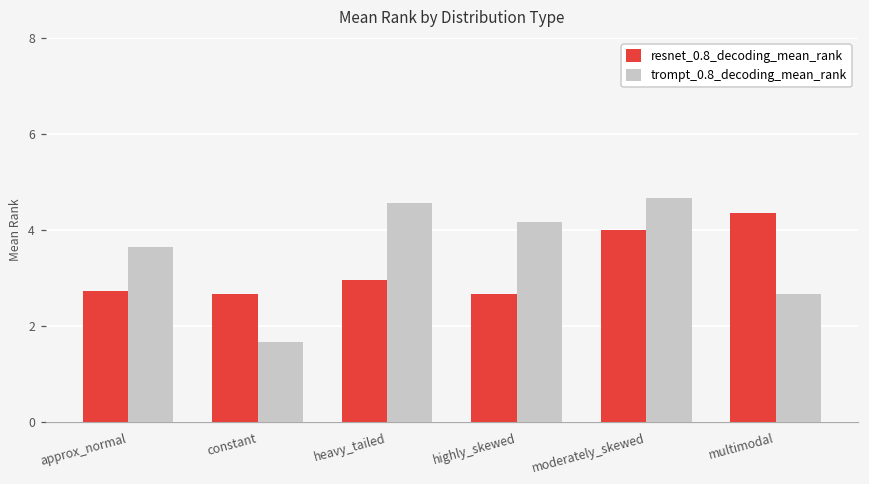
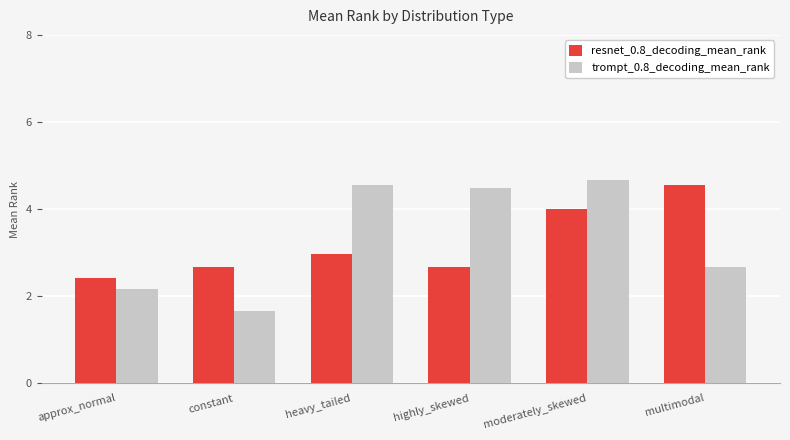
resnet_0.8_decoding_mean_rank, approx_normal: 2.7 -> 2.4
trompt_0.8_decoding_mean_rank, approx_normal: 3.6 -> 2.2
trompt_0.8_decoding_mean_rank, highly_skewed: 4.2 -> 4.5
resnet_0.8_decoding_mean_rank, multimodal: 4.4 -> 4.6
